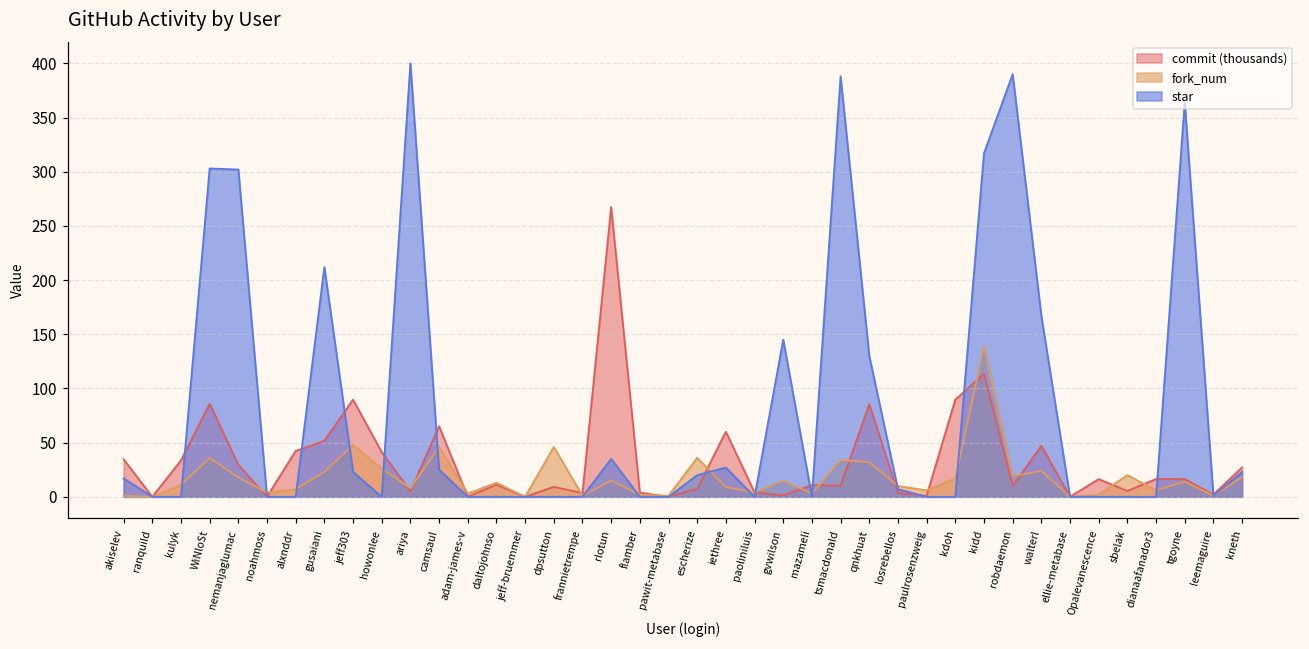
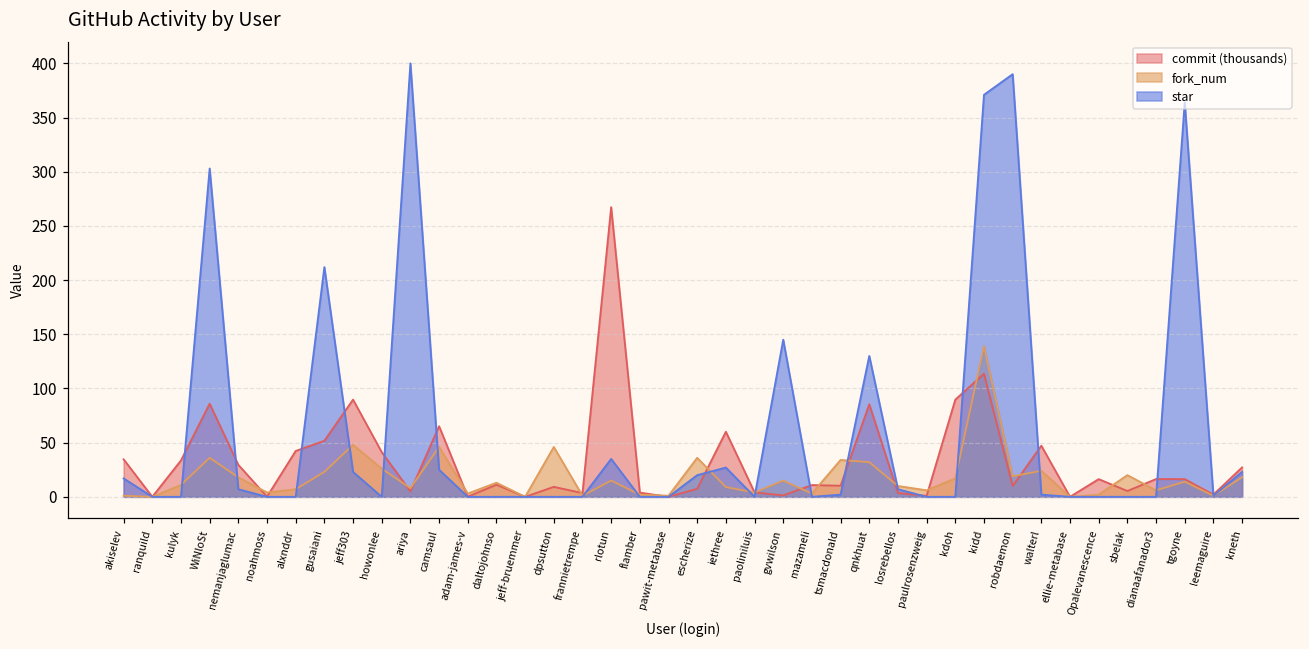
star, nemanjaglumac: 300 -> 10
star, tsmacdonald: 390 -> 0
star, kidd: 320 -> 370
star, walterl: 170 -> 0
